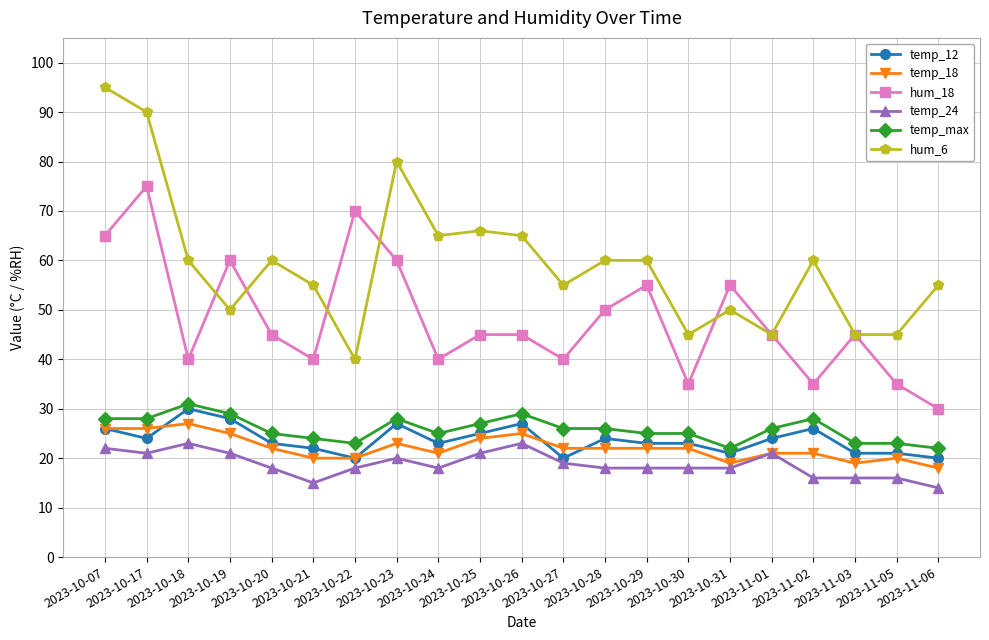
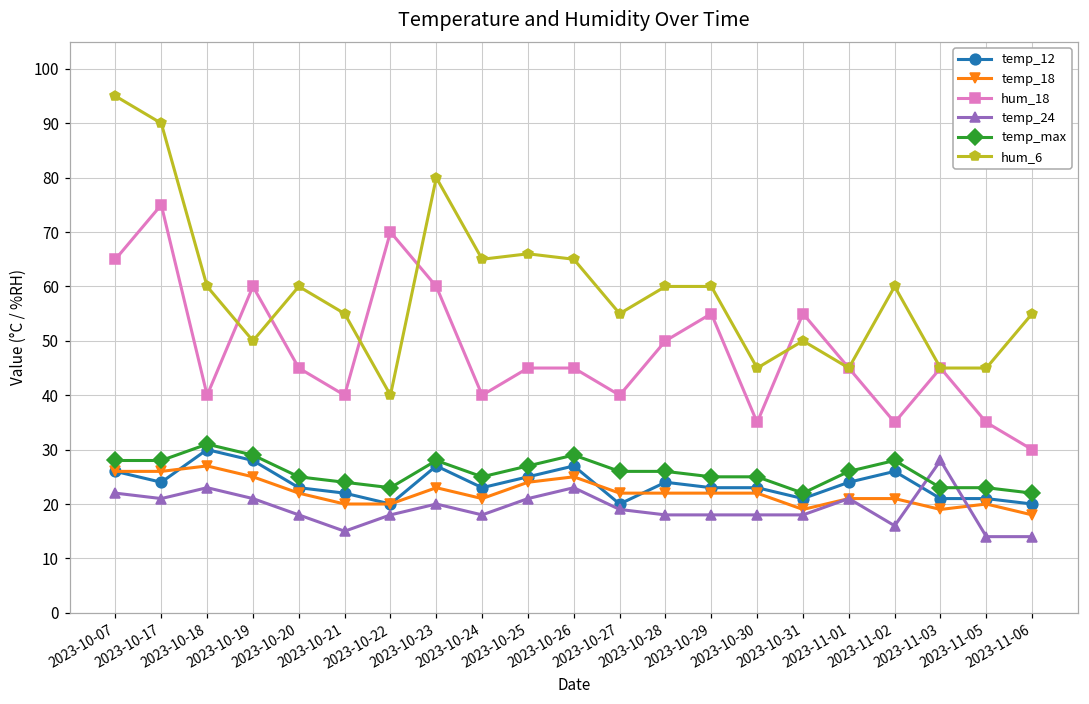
temp_24, 2023-11-03: 16 -> 28
temp_24, 2023-11-05: 16 -> 14
